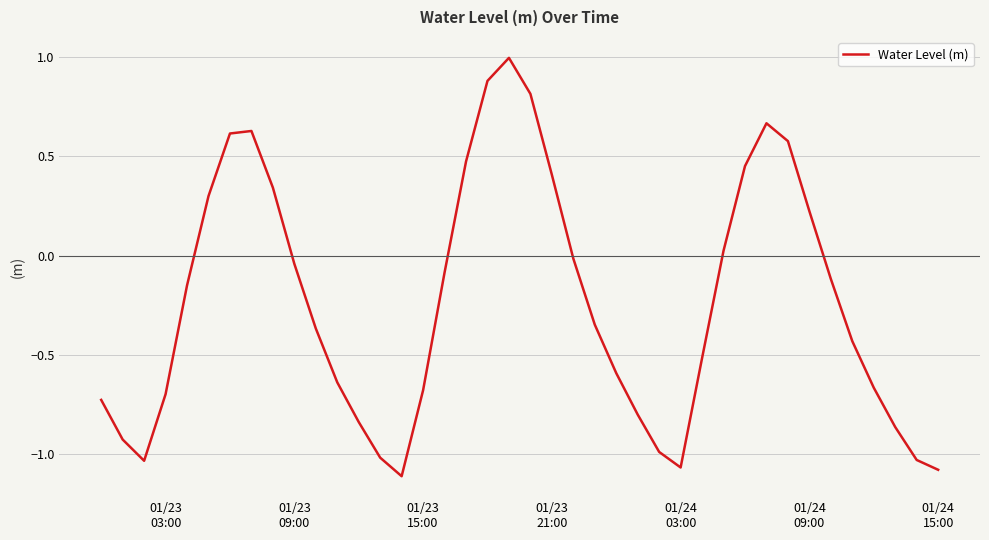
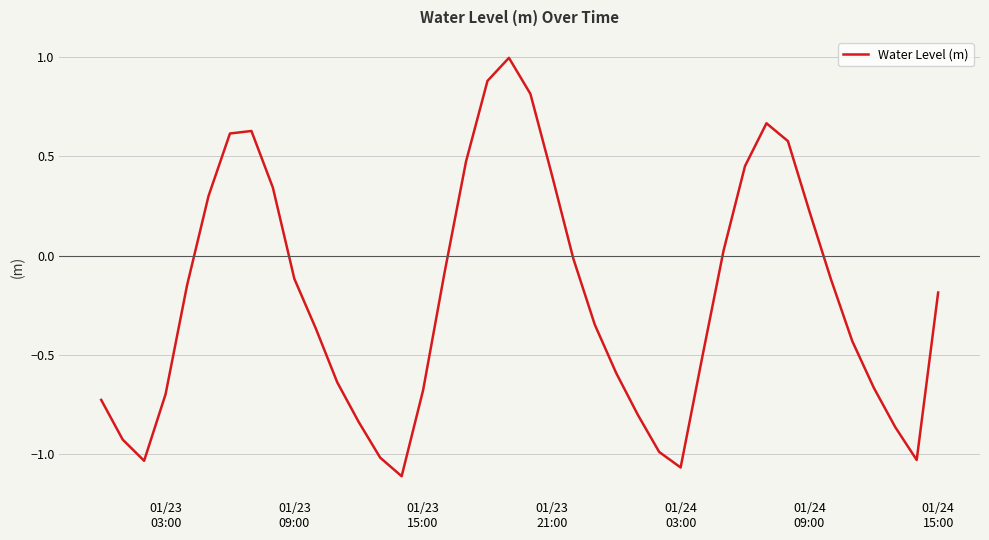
01/23 09:00: -0.04 -> -0.12
01/24 15:00: -1.08 -> -0.19
